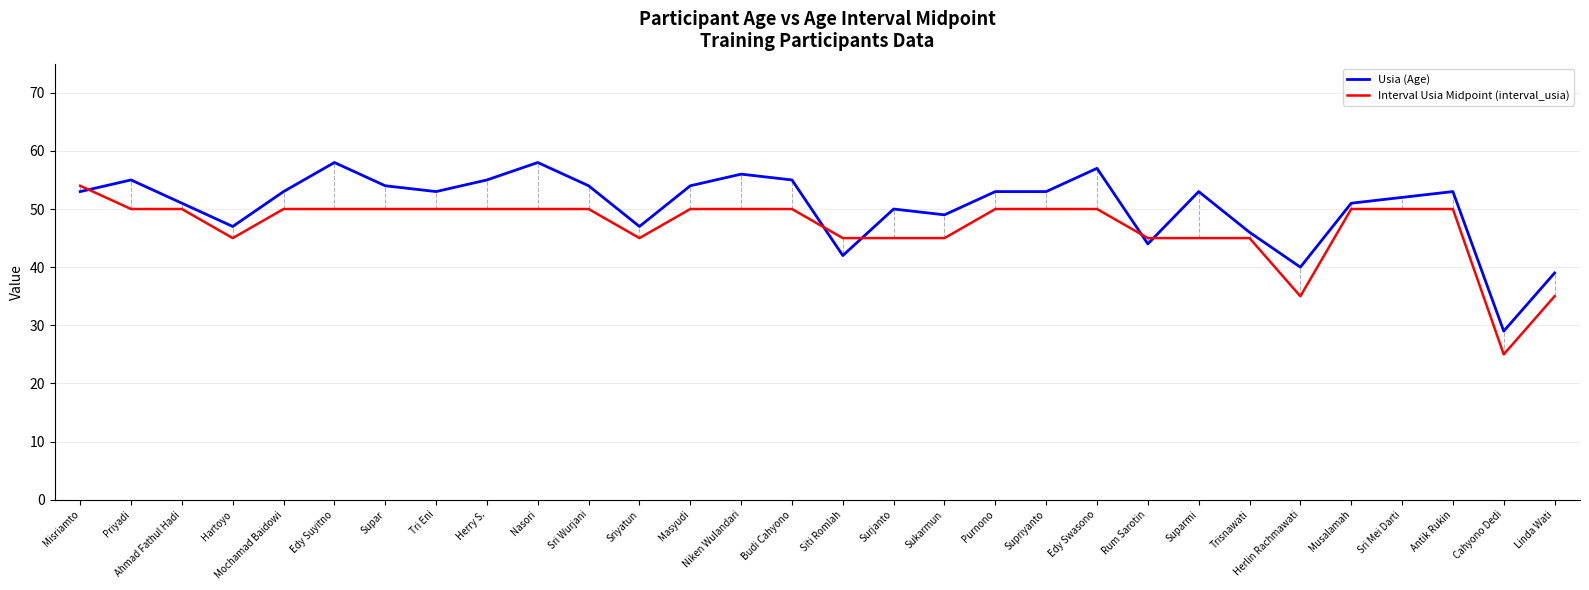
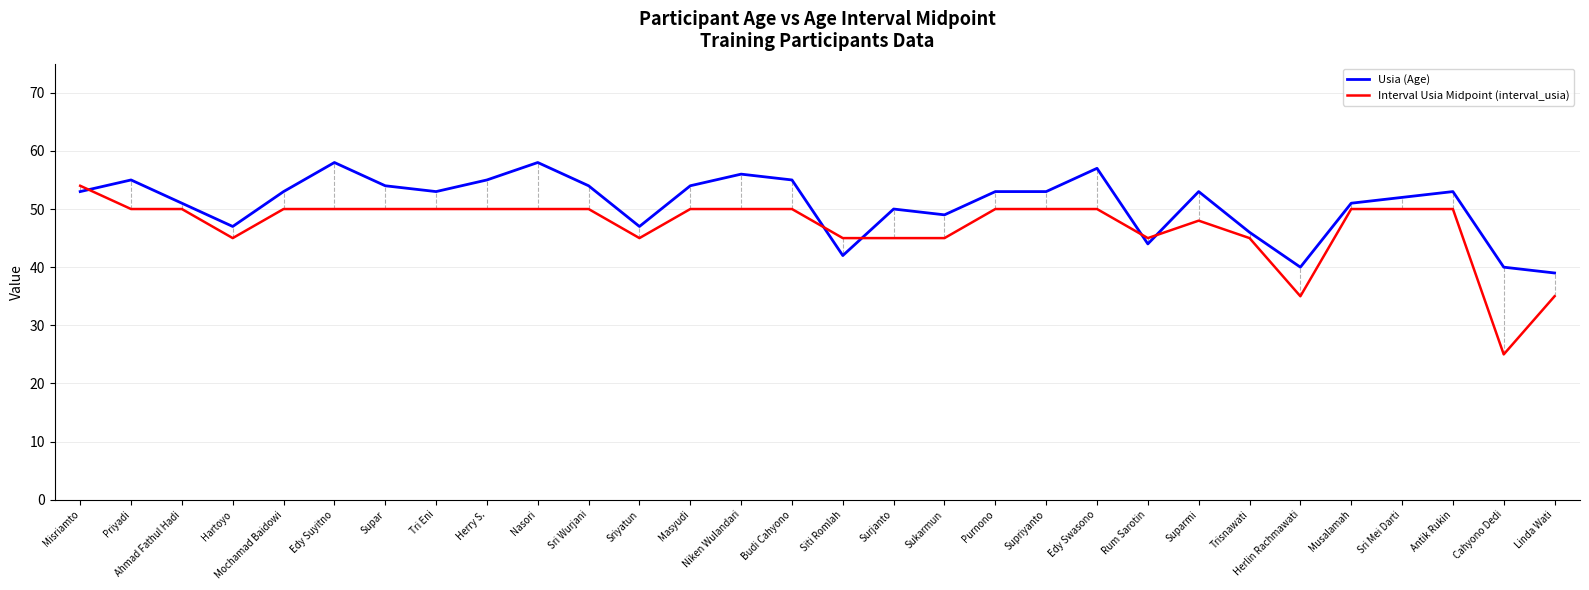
Interval Usia Midpoint (interval_usia), Suparmi: 45 -> 48
Usia (Age), Cahyono Dedi: 29 -> 40
